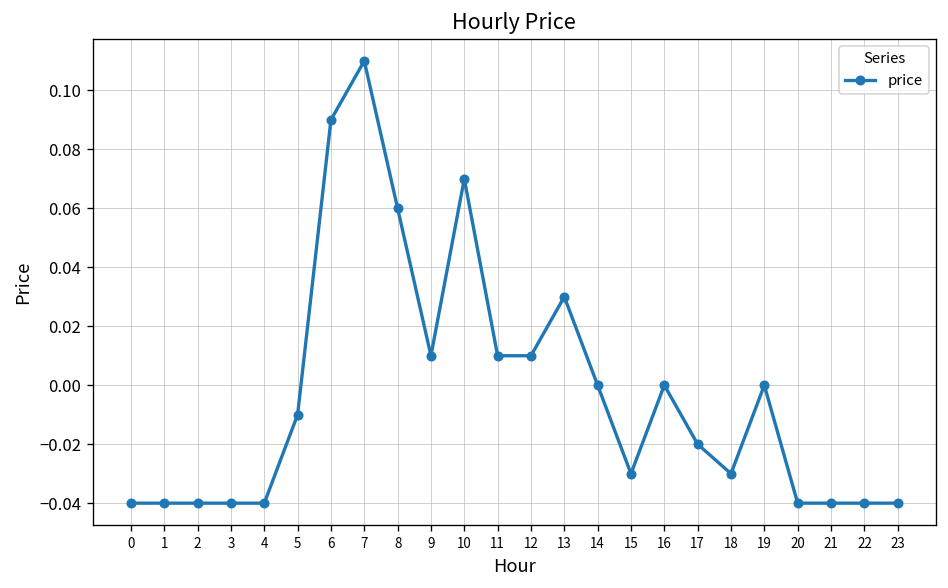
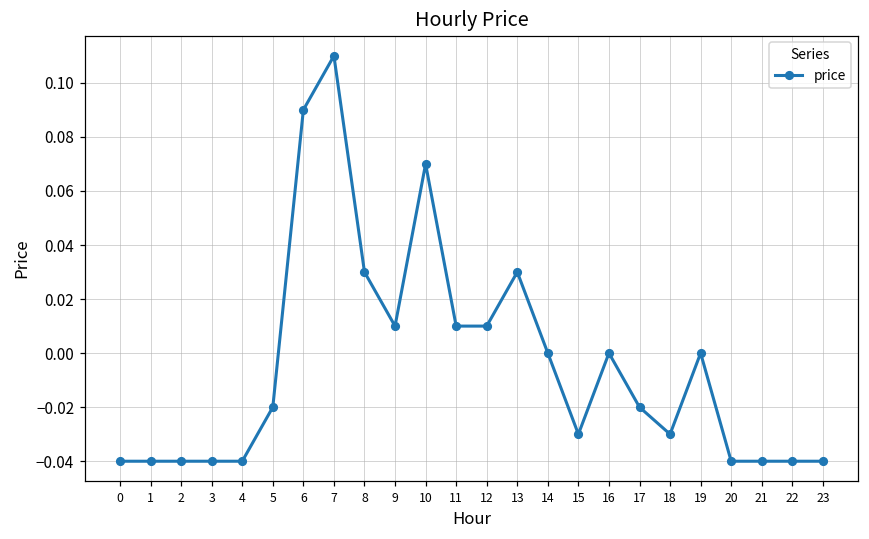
5: -0.01 -> -0.02
8: 0.06 -> 0.03
